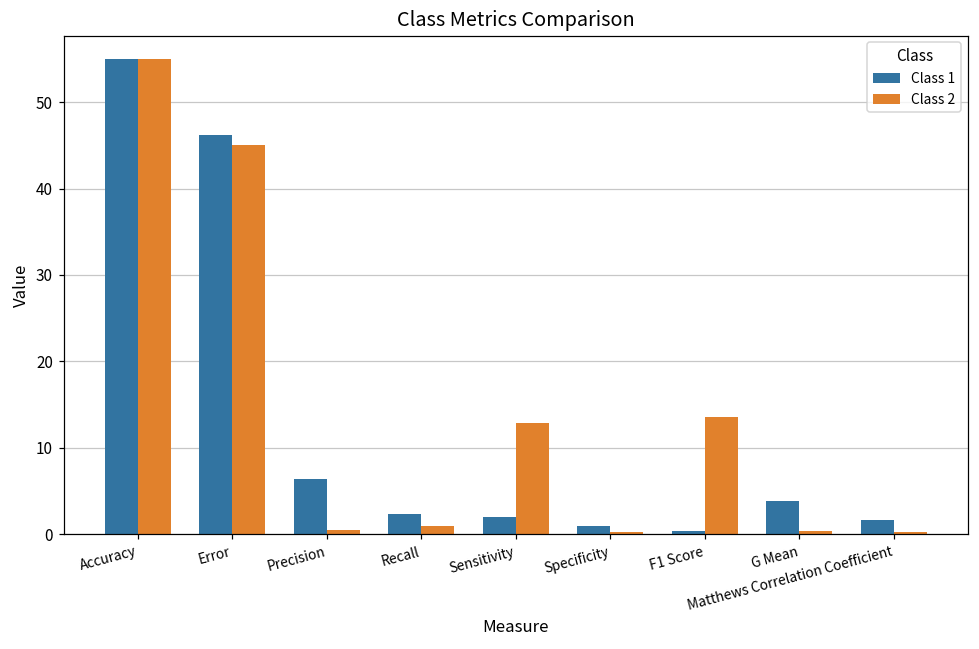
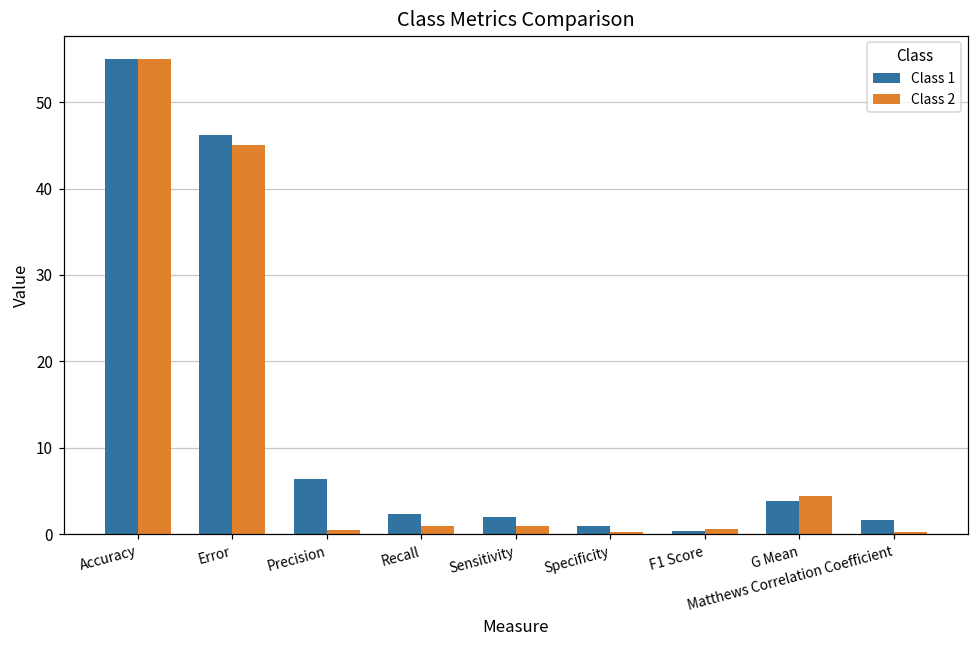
Class 2, Sensitivity: 13 -> 1
Class 2, F1 Score: 14 -> 1
Class 2, G Mean: 0 -> 4
